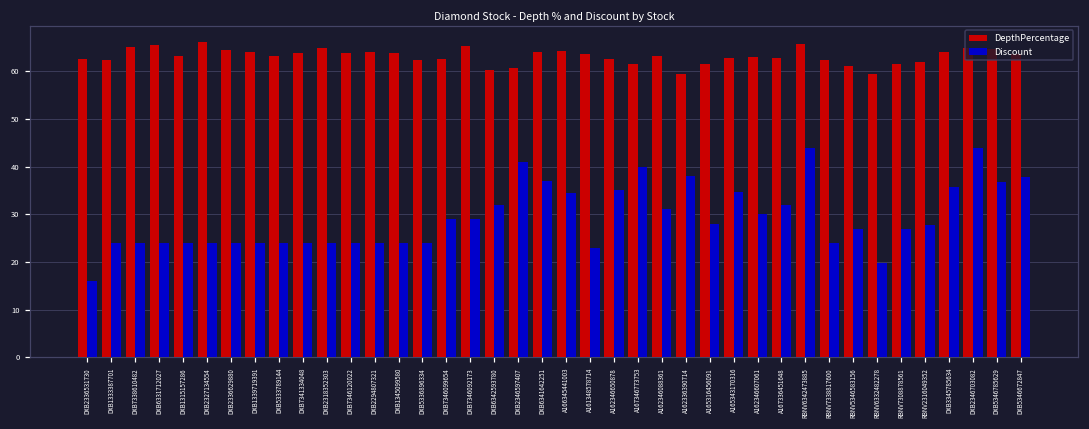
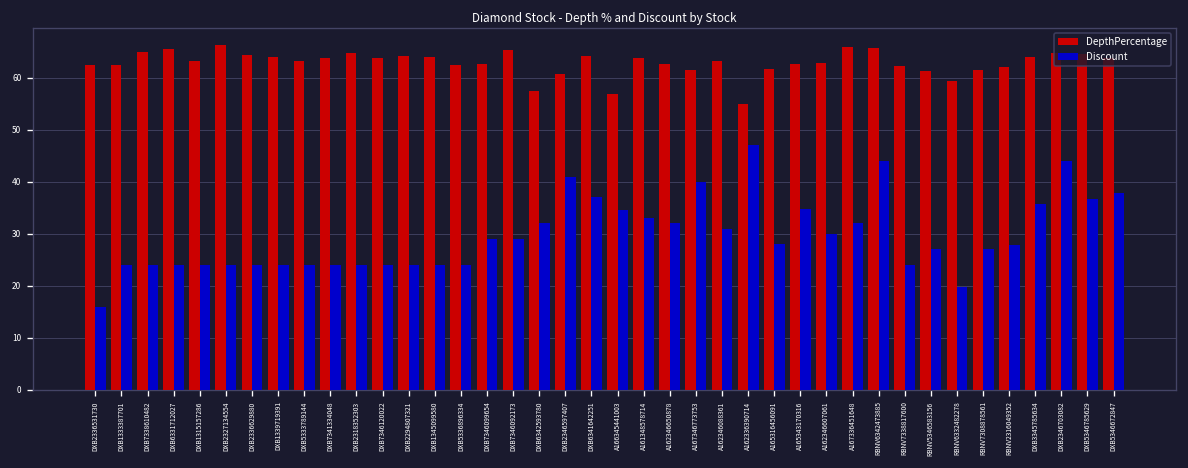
DepthPercentage, DXB6342593780: 60 -> 58
DepthPercentage, A166345441003: 64 -> 57
Discount, A161348578714: 23 -> 33
Discount, A162346650878: 35 -> 32
DepthPercentage, A162336390714: 59 -> 55
Discount, A162336390714: 38 -> 47
DepthPercentage, A167336451648: 63 -> 66
